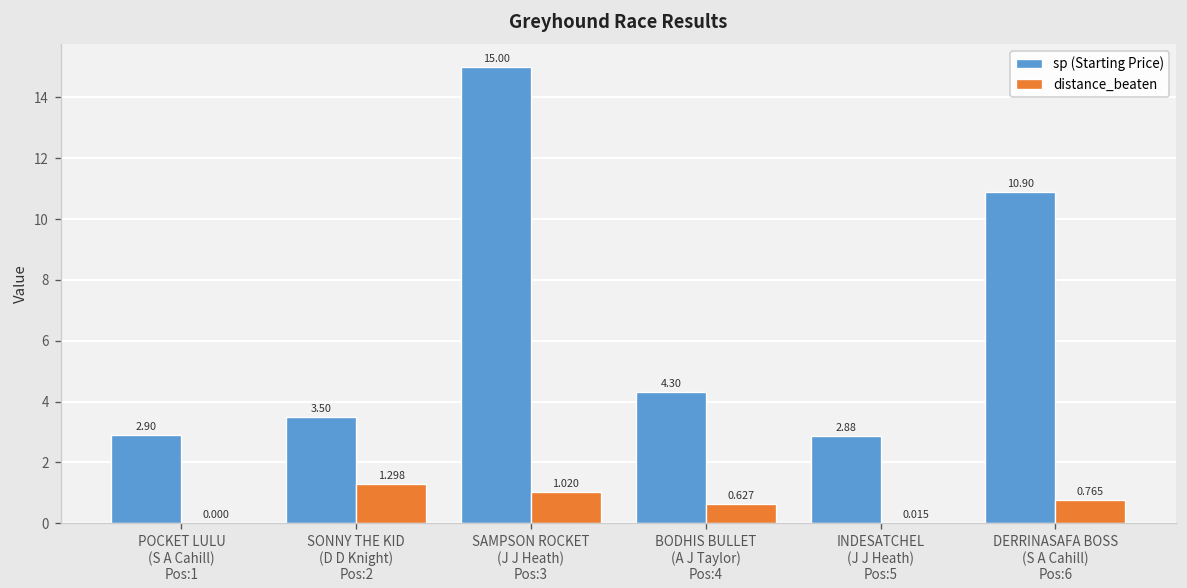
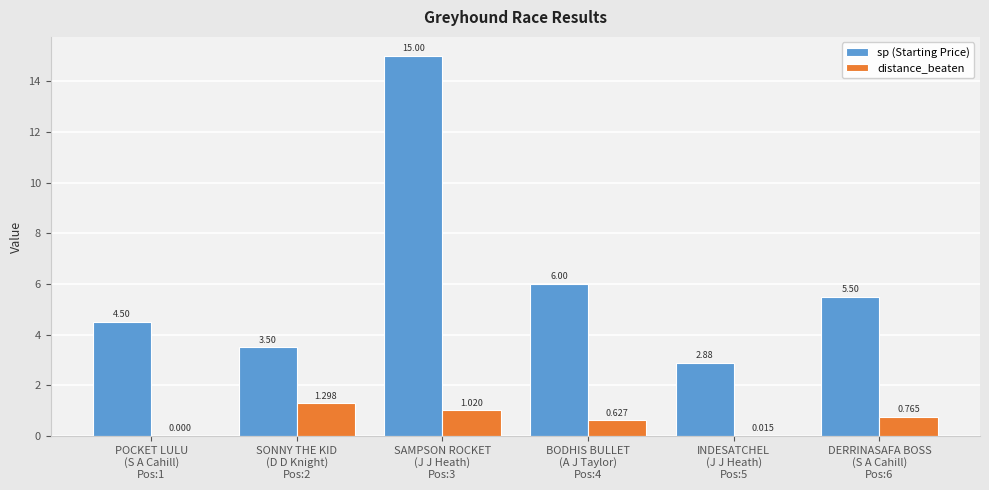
sp (Starting Price), POCKET LULU (S A Cahill) Pos:1: 2.90 -> 4.50
sp (Starting Price), BODHIS BULLET (A J Taylor) Pos:4: 4.30 -> 6.00
sp (Starting Price), DERRINASAFA BOSS (S A Cahill) Pos:6: 10.90 -> 5.50
